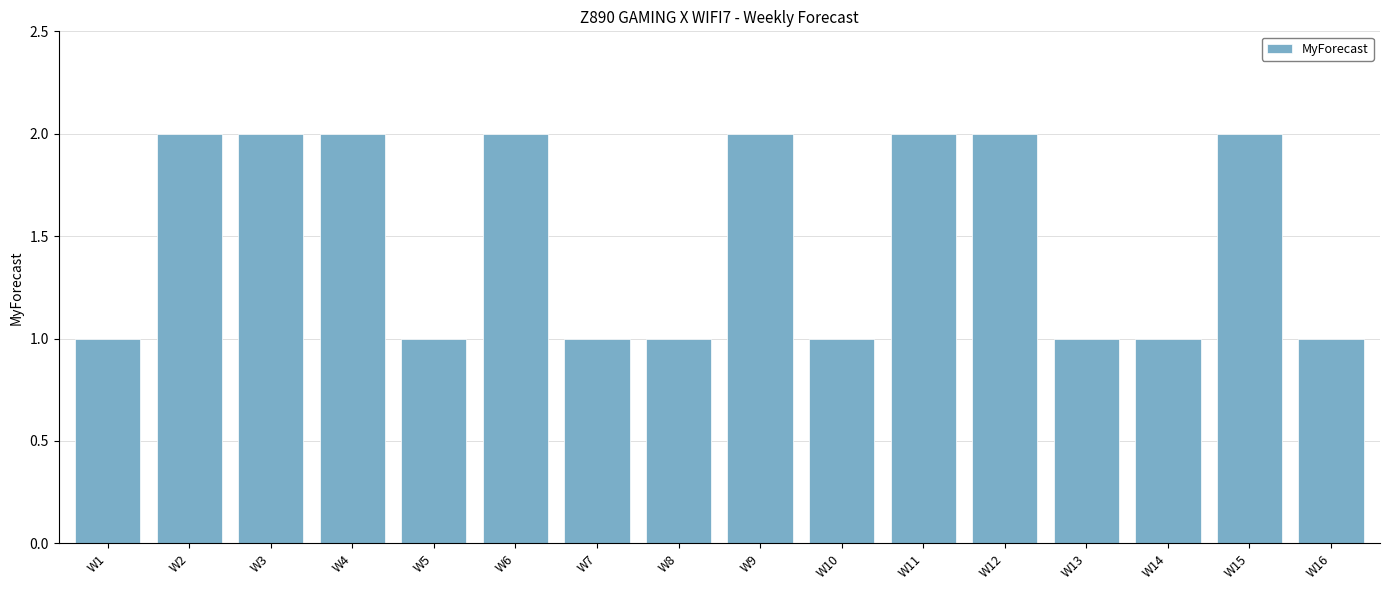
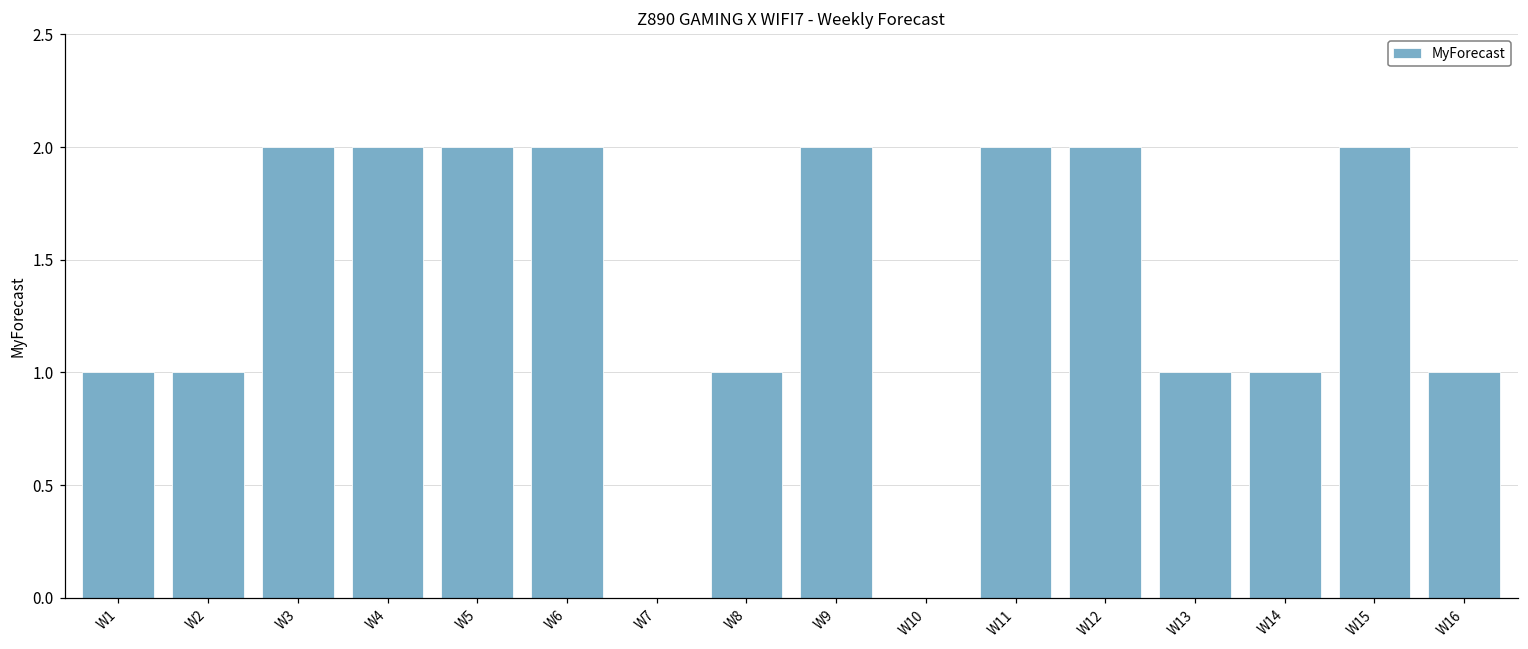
W2: 2 -> 1
W5: 1 -> 2
W7: 1 -> 0
W10: 1 -> 0
